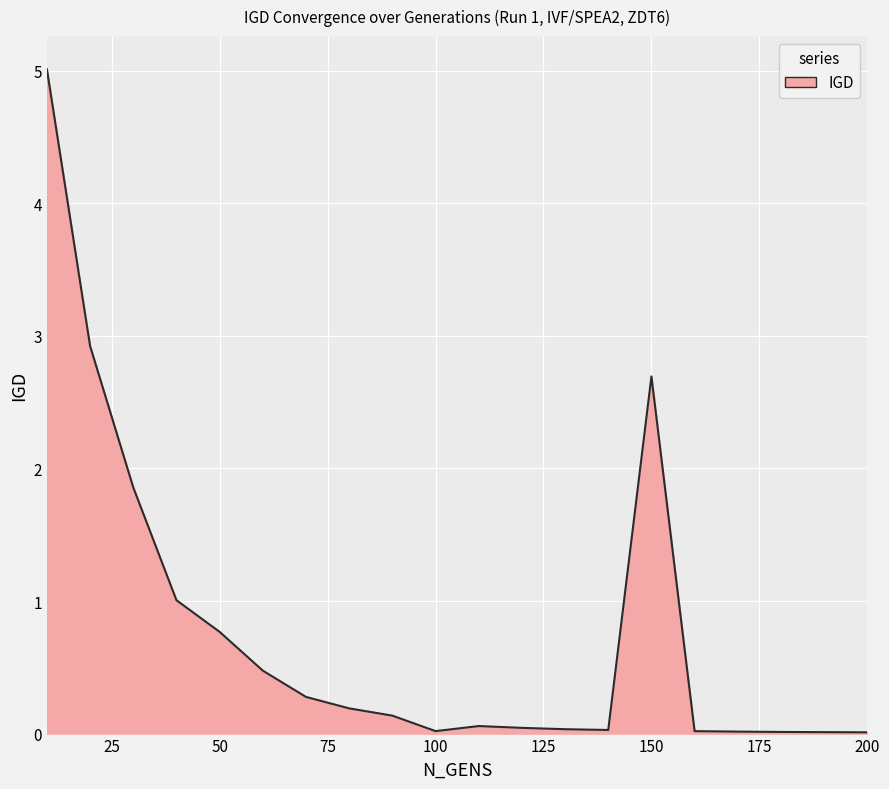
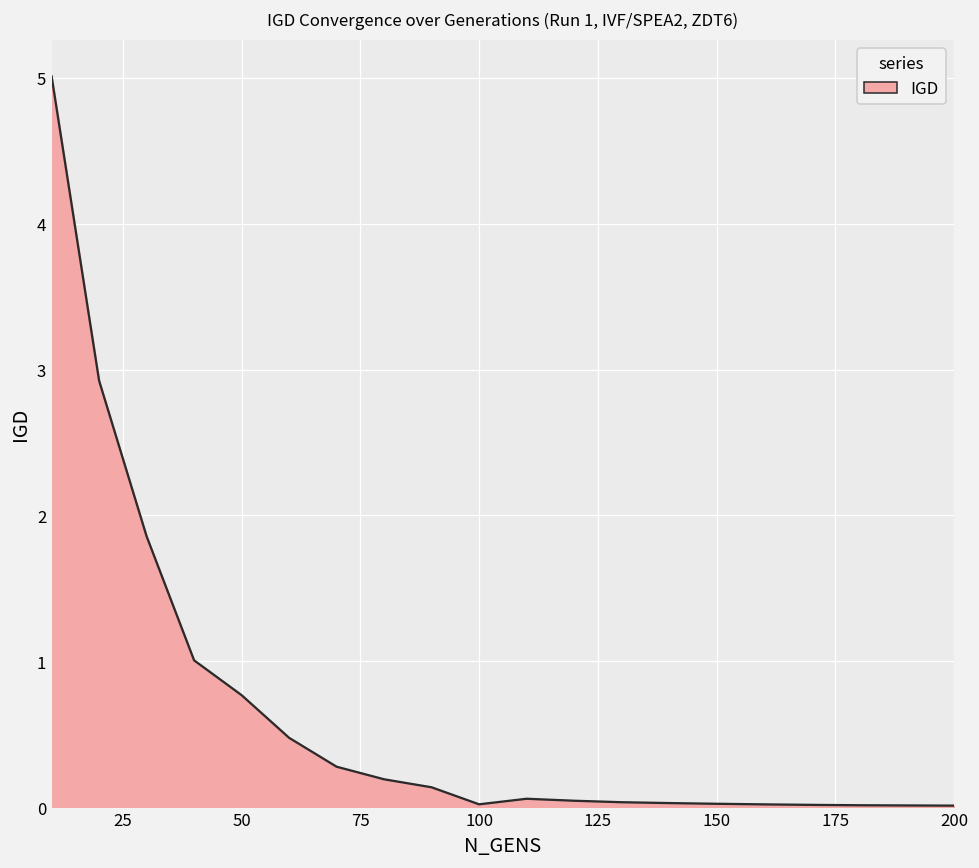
150: 2.69 -> 0.02
